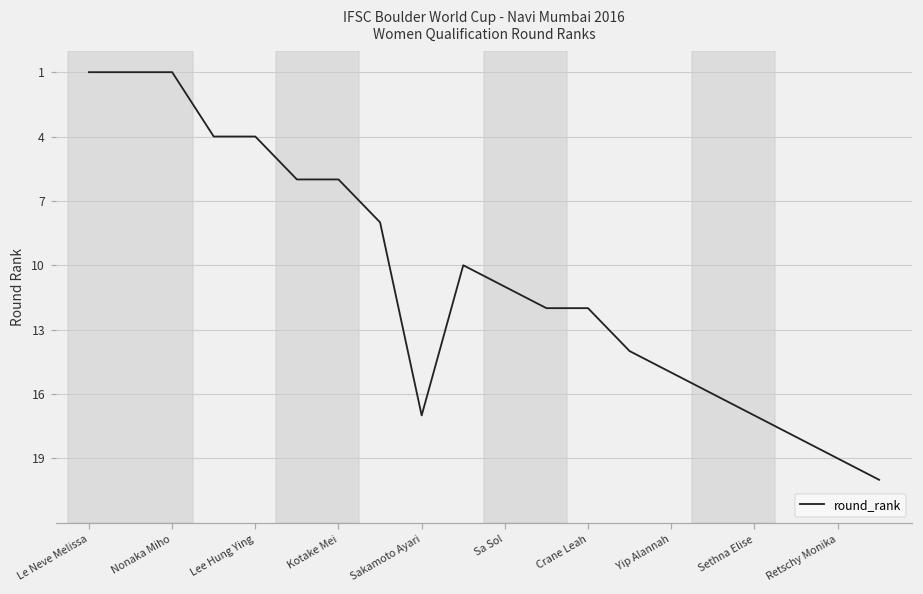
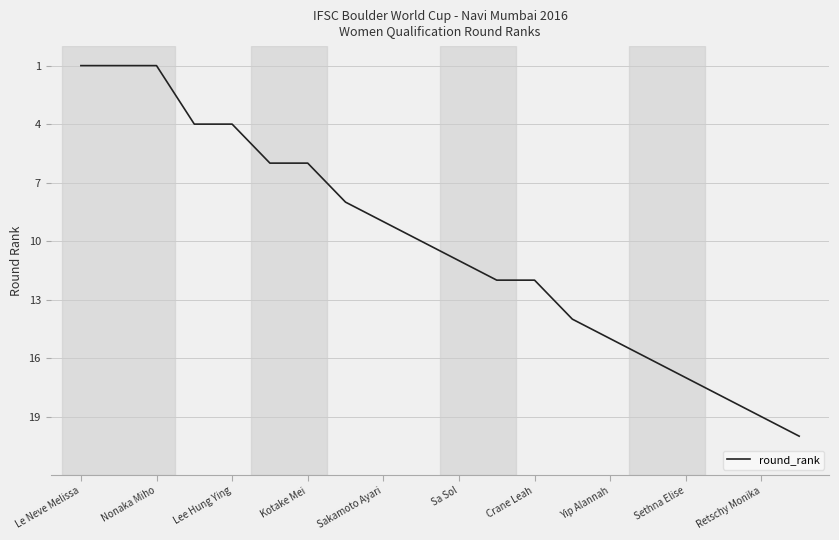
Sakamoto Ayari: 17 -> 9
